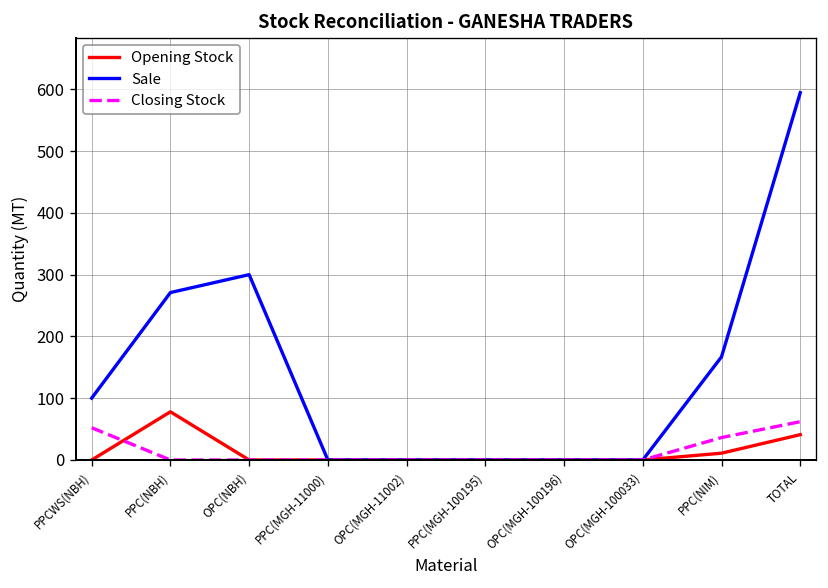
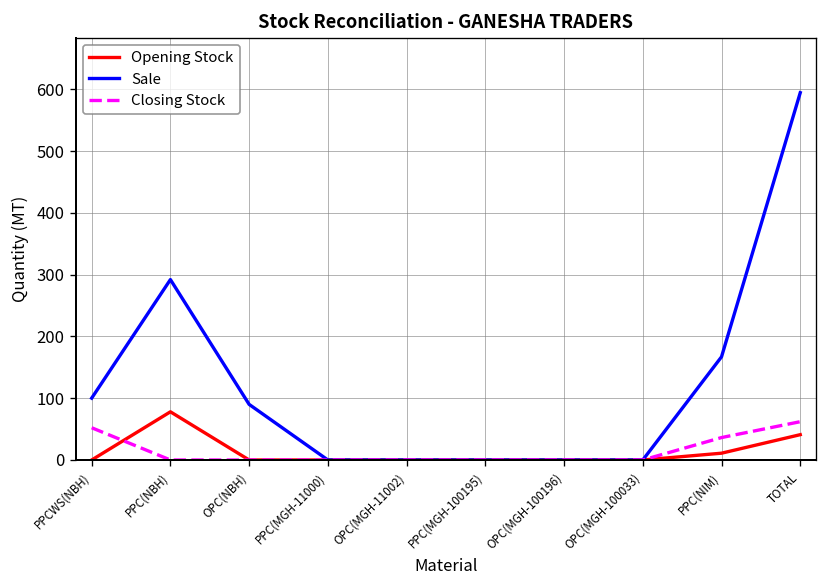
Sale, PPC(NBH): 270 -> 290
Sale, OPC(NBH): 300 -> 90
